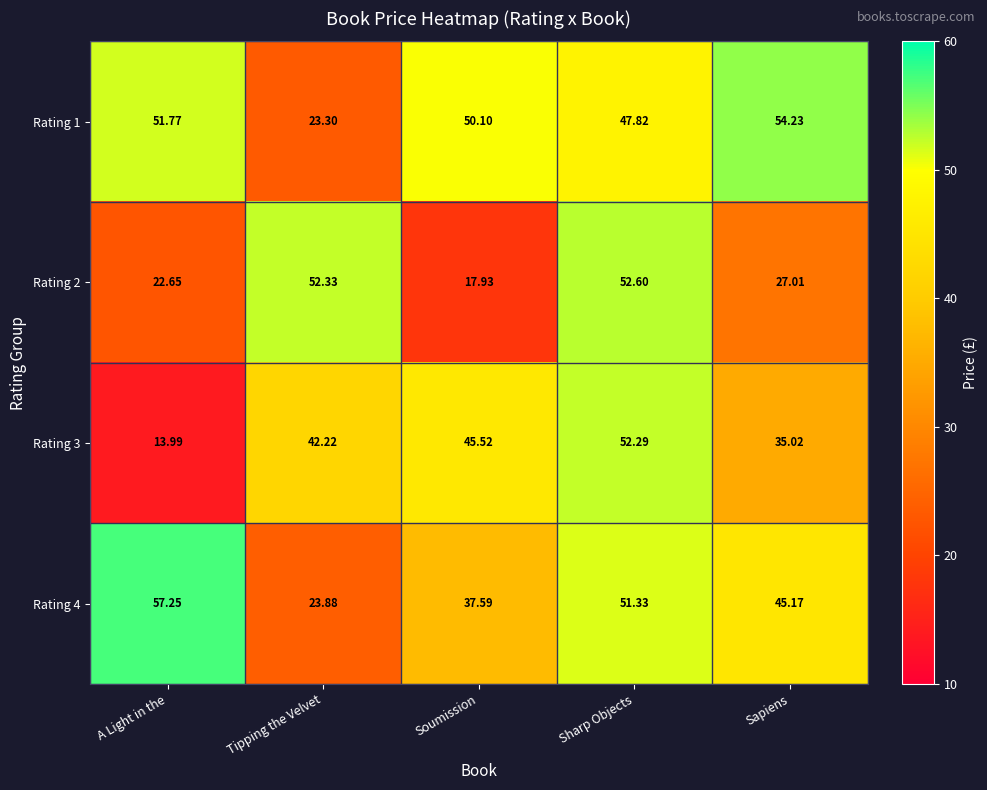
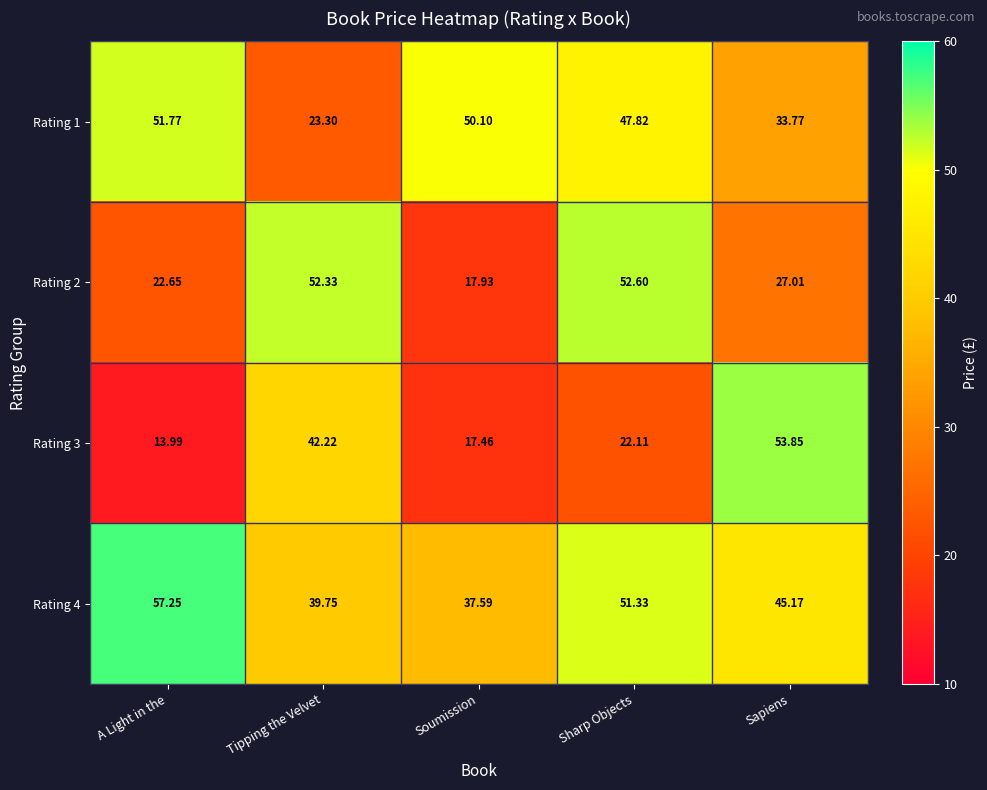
Rating 1, Sapiens: 54.23 -> 33.77
Rating 3, Soumission: 45.52 -> 17.46
Rating 3, Sharp Objects: 52.29 -> 22.11
Rating 3, Sapiens: 35.02 -> 53.85
Rating 4, Tipping the Velvet: 23.88 -> 39.75
